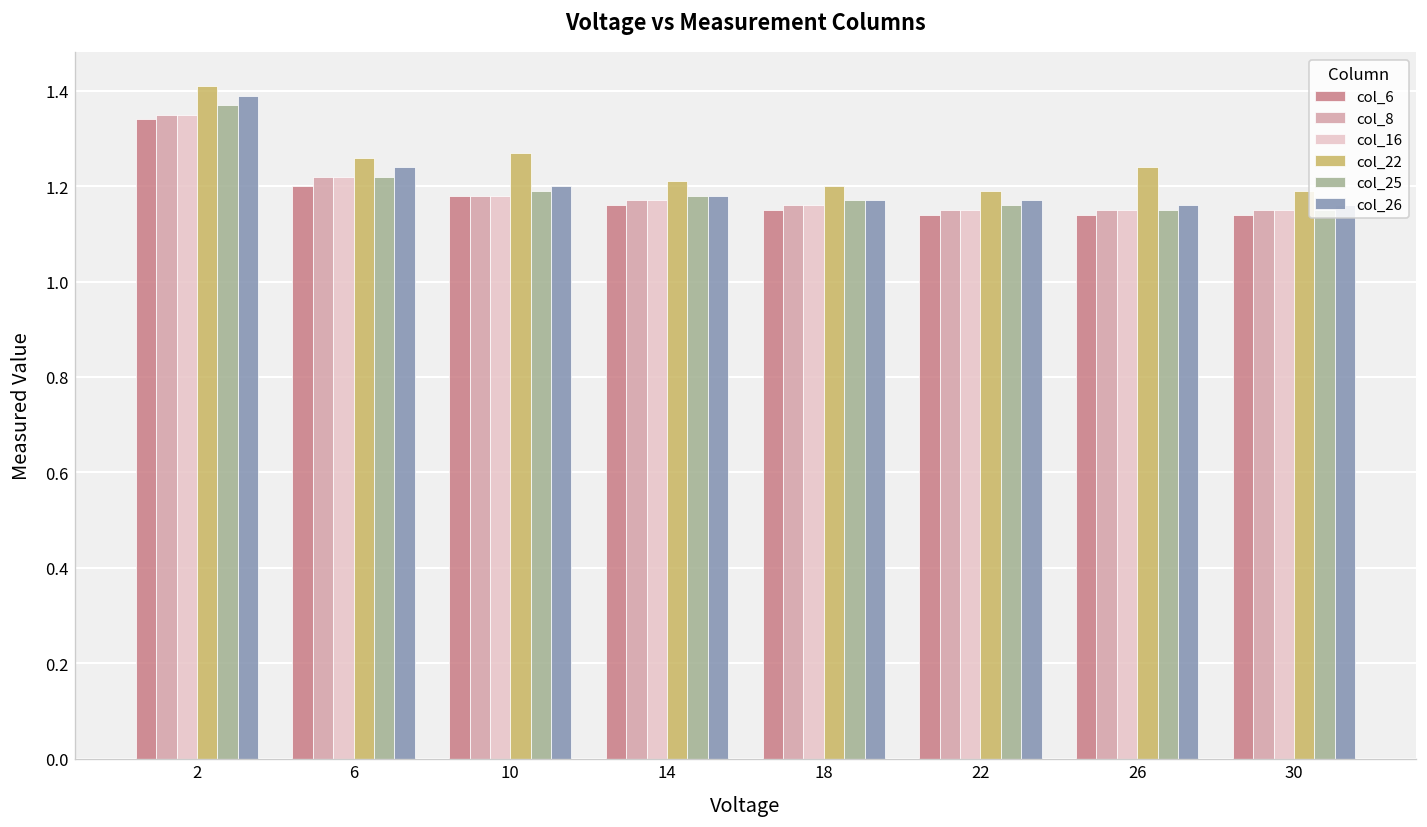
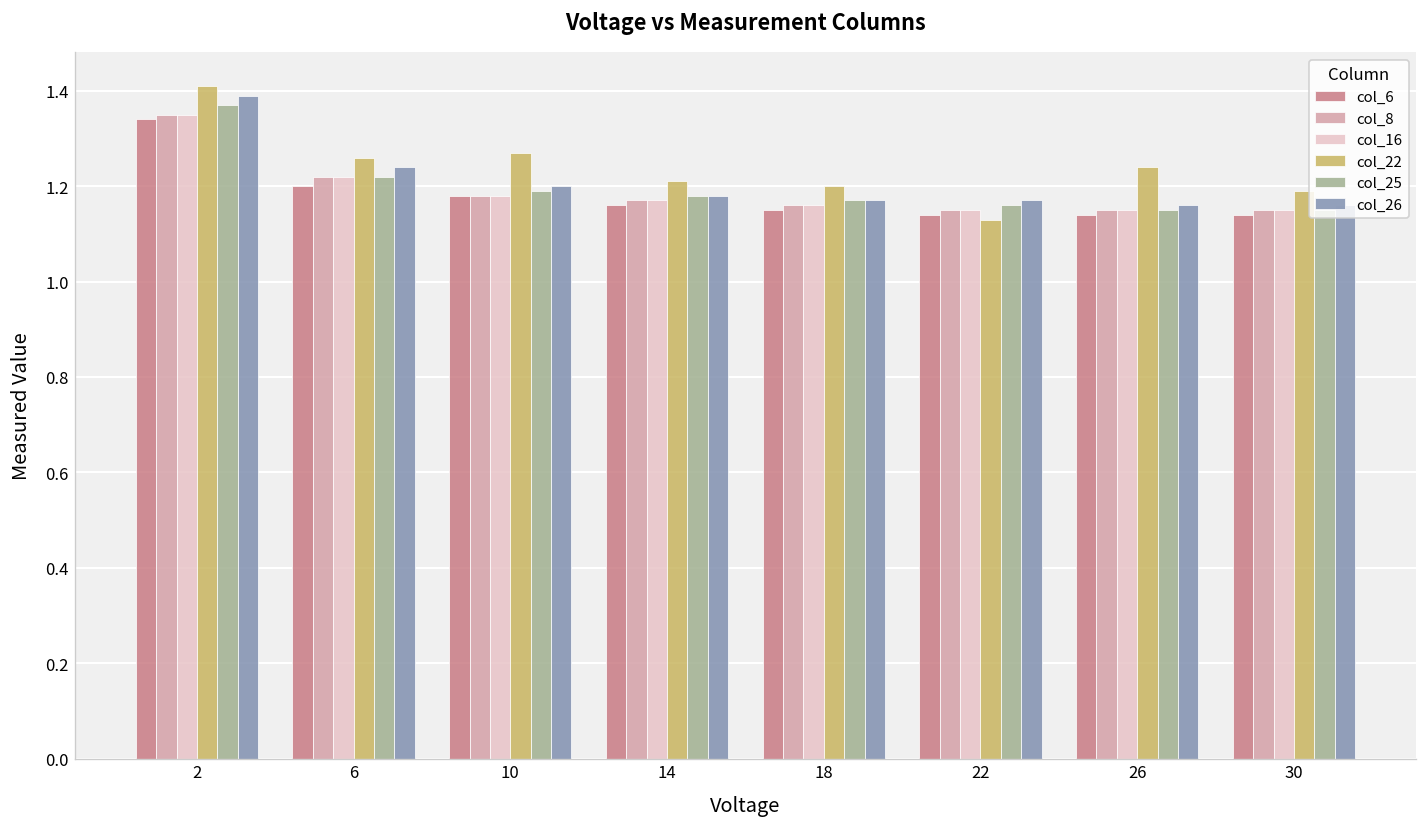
col_22, 22: 1.19 -> 1.13
